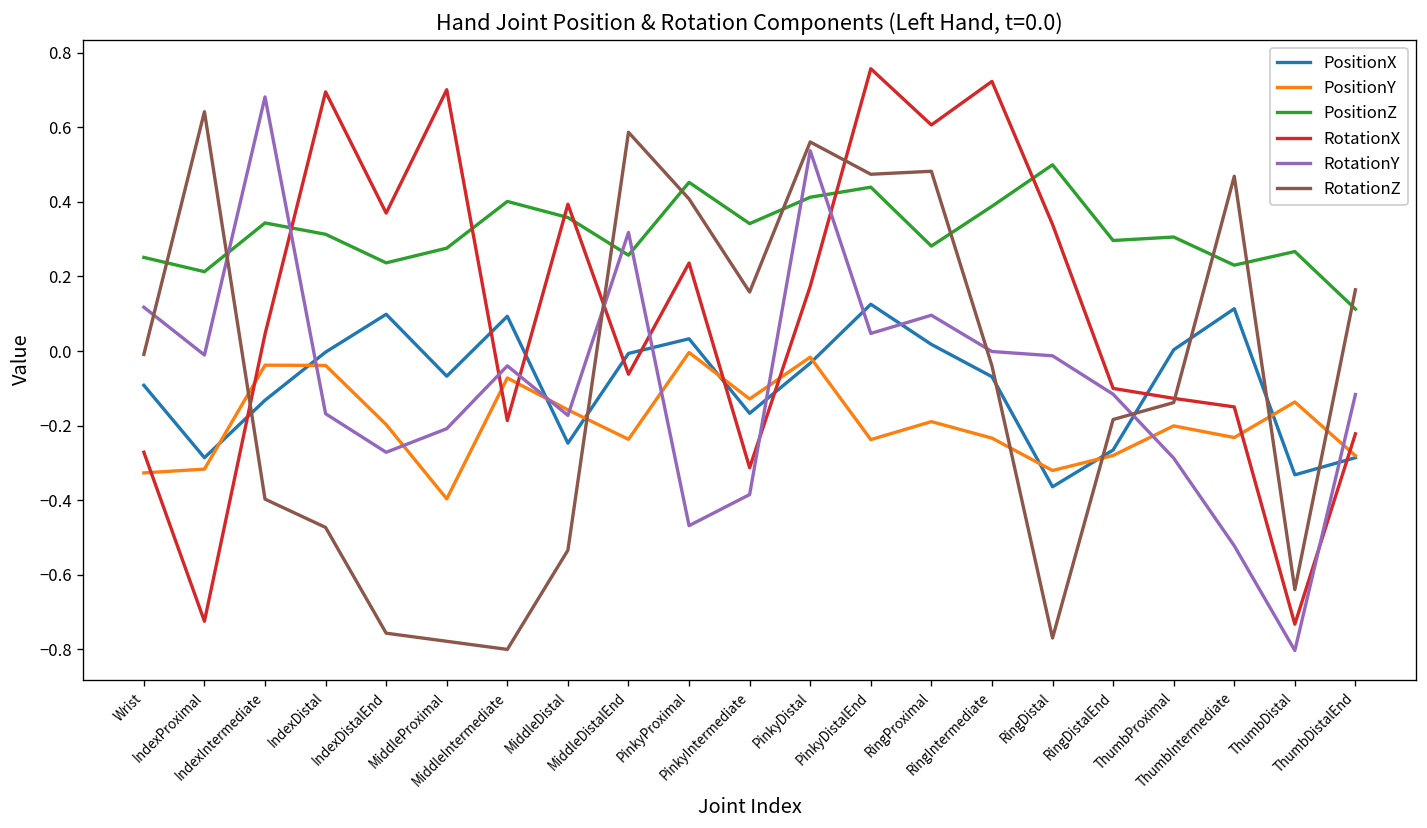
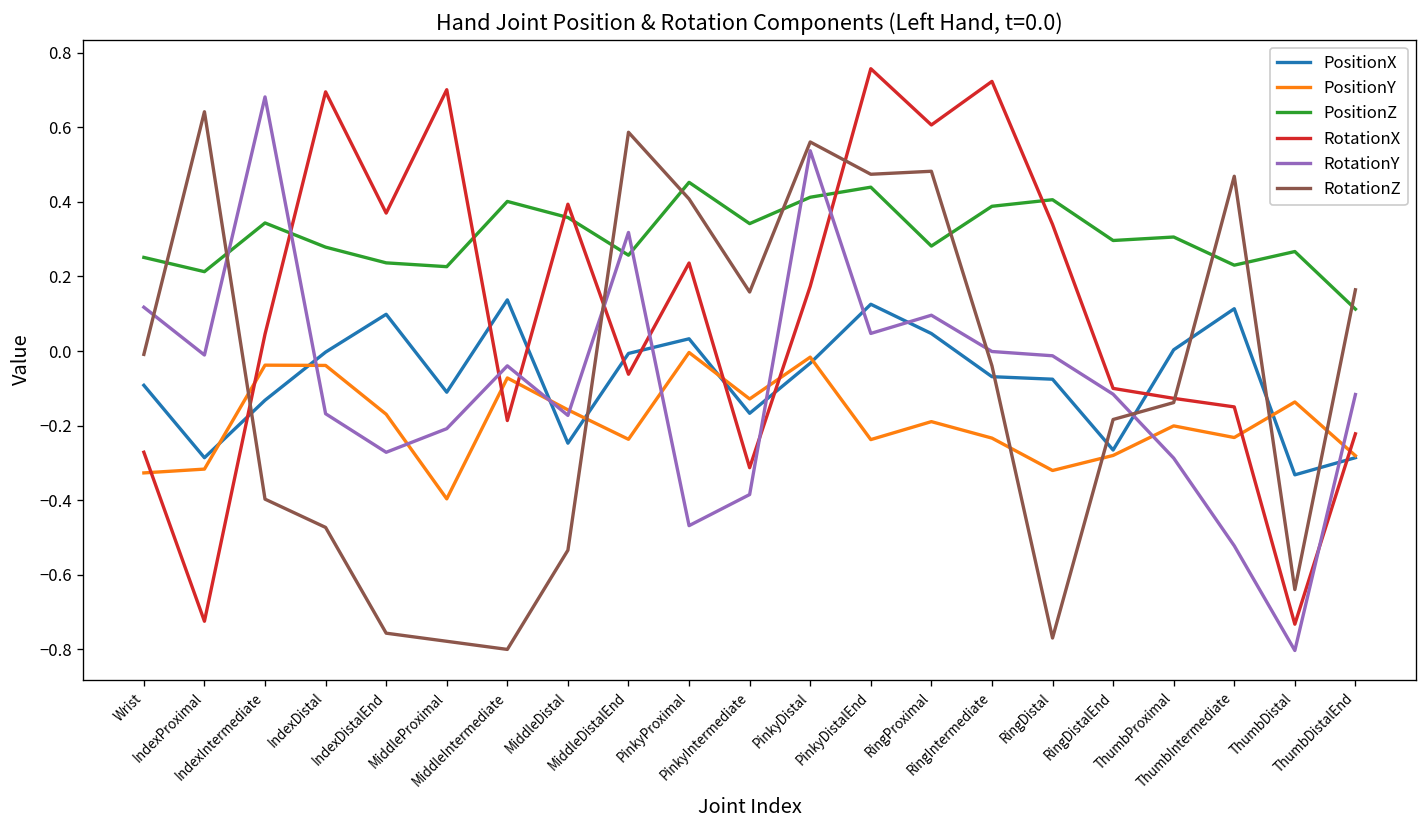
PositionZ, IndexDistal: 0.31 -> 0.28
PositionY, IndexDistalEnd: -0.20 -> -0.17
PositionX, MiddleProximal: -0.07 -> -0.11
PositionZ, MiddleProximal: 0.28 -> 0.23
PositionX, MiddleIntermediate: 0.09 -> 0.14
PositionX, RingProximal: 0.02 -> 0.05
PositionX, RingDistal: -0.36 -> -0.08
PositionZ, RingDistal: 0.50 -> 0.41
